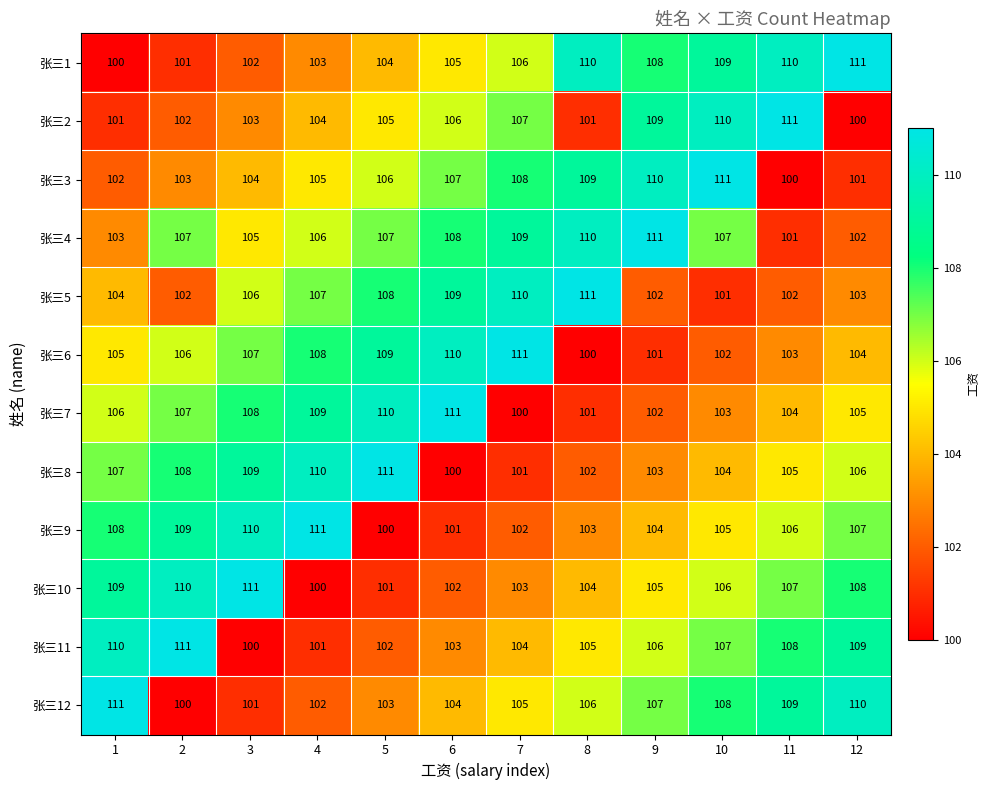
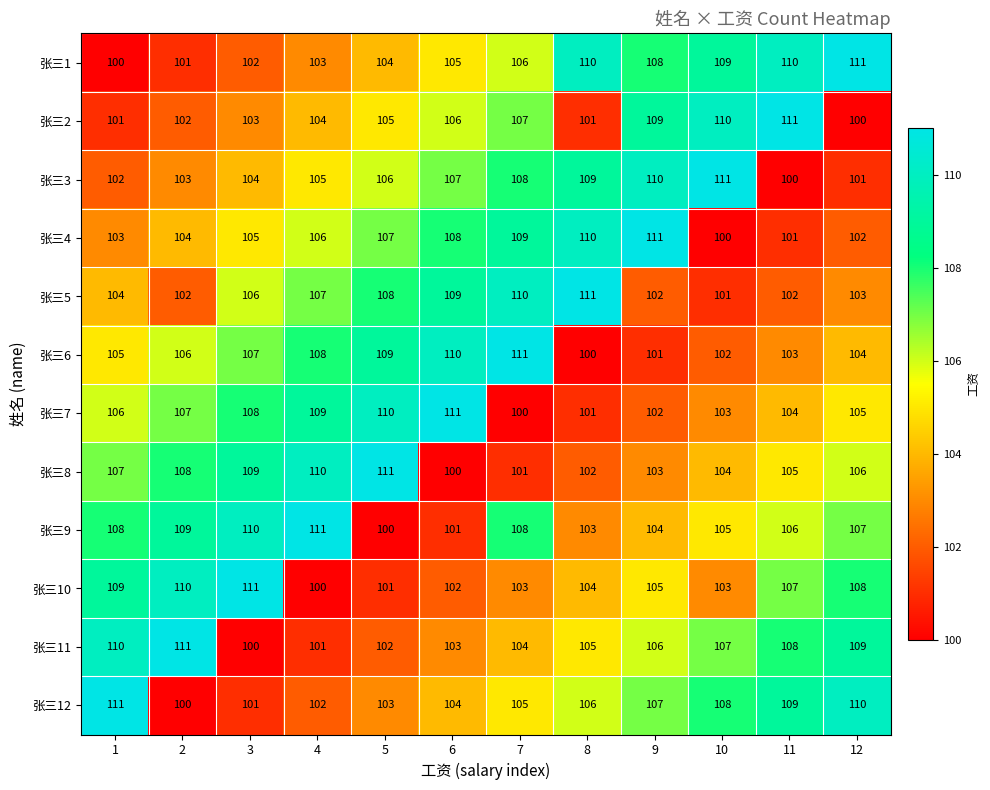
张三4, 2: 107 -> 104
张三4, 10: 107 -> 100
张三9, 7: 102 -> 108
张三10, 10: 106 -> 103
